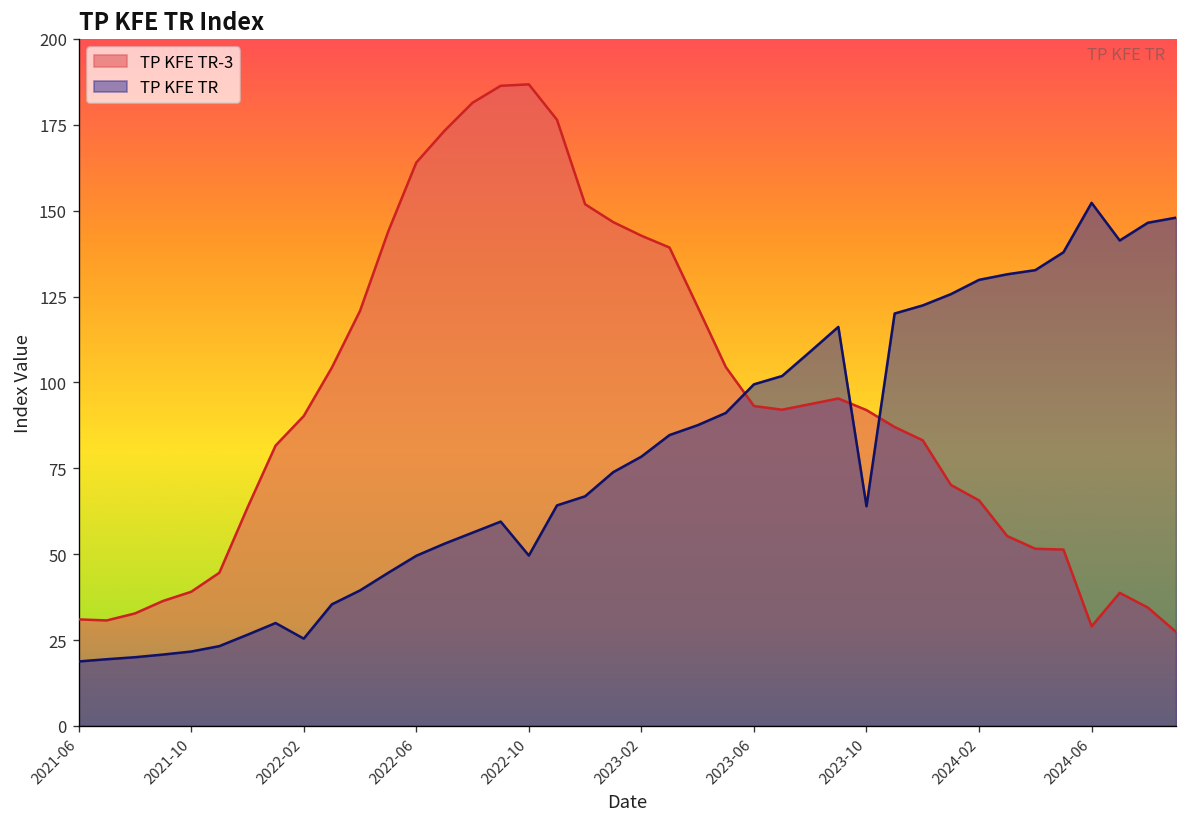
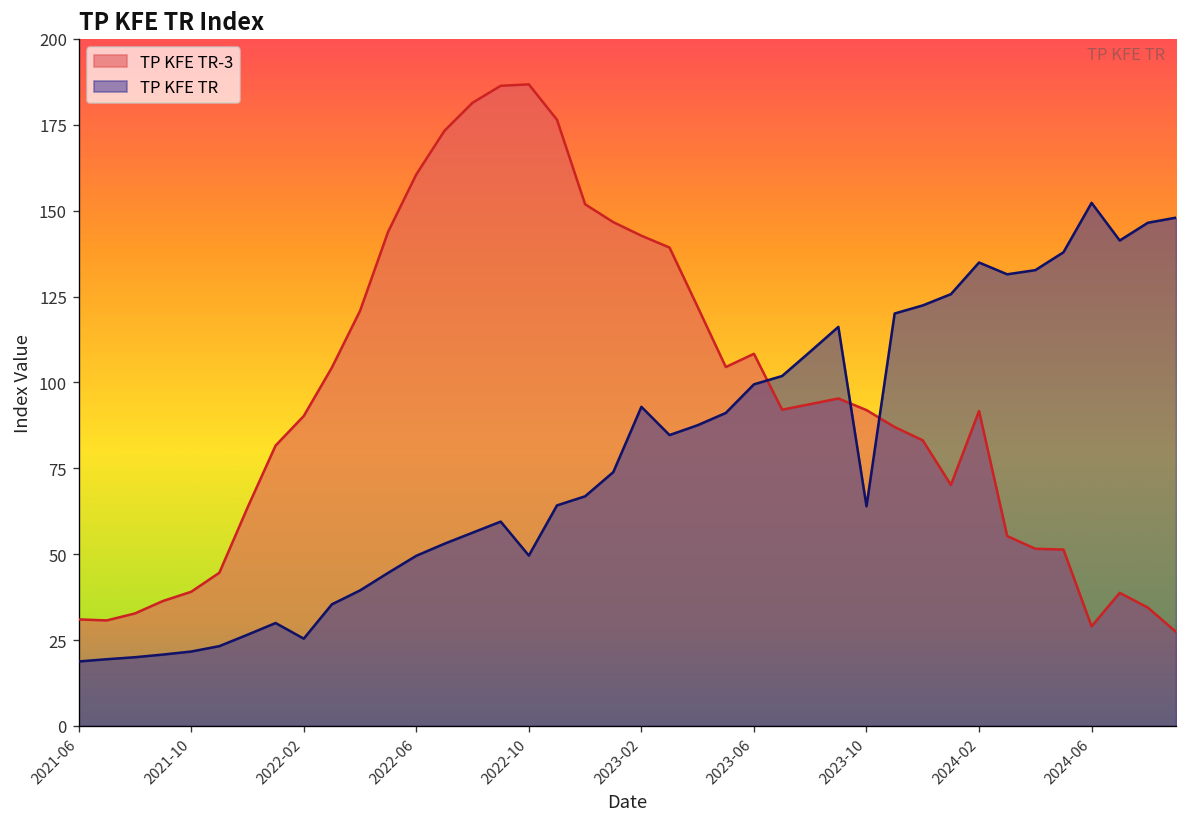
TP KFE TR-3, 2022-06: 164 -> 161
TP KFE TR, 2023-02: 78 -> 93
TP KFE TR-3, 2023-06: 93 -> 108
TP KFE TR-3, 2024-02: 66 -> 92
TP KFE TR, 2024-02: 130 -> 135
